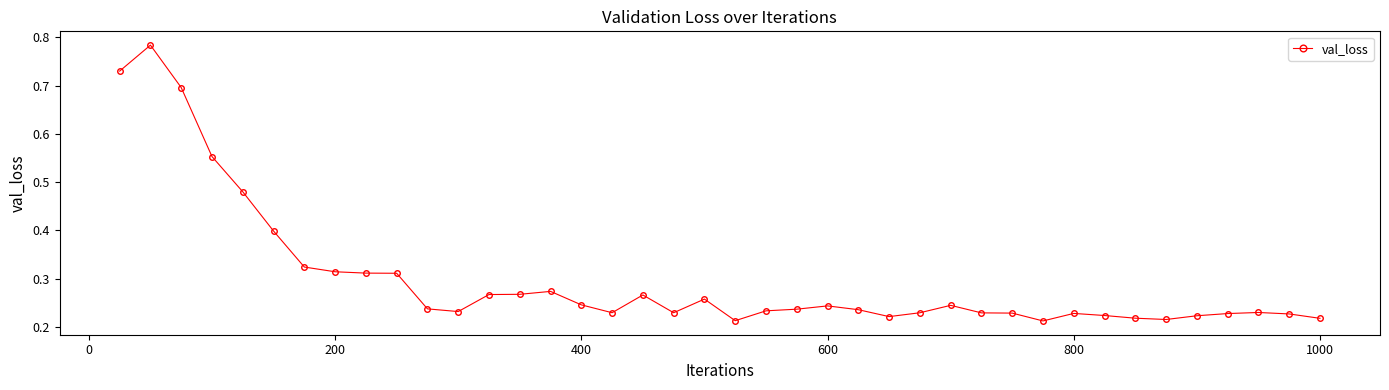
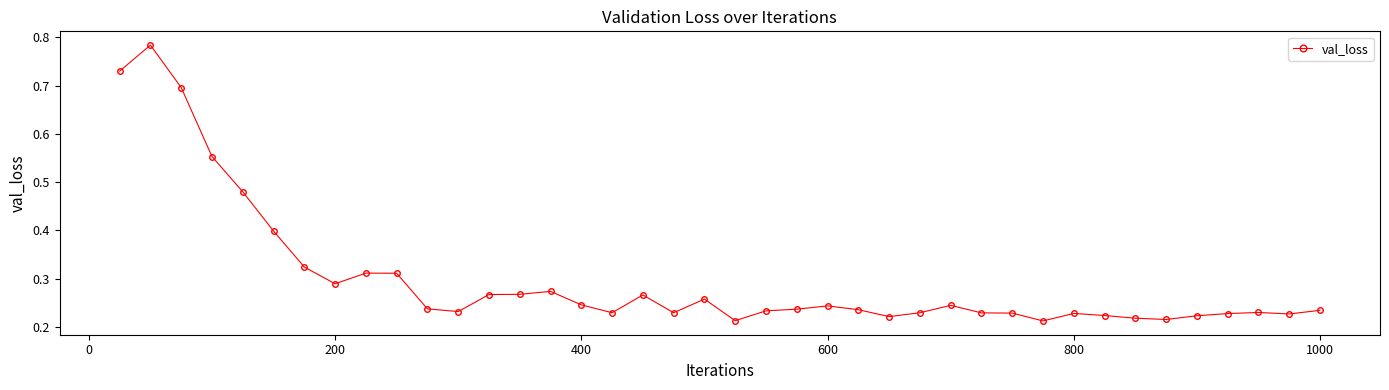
200: 0.31 -> 0.29
1000: 0.22 -> 0.23
